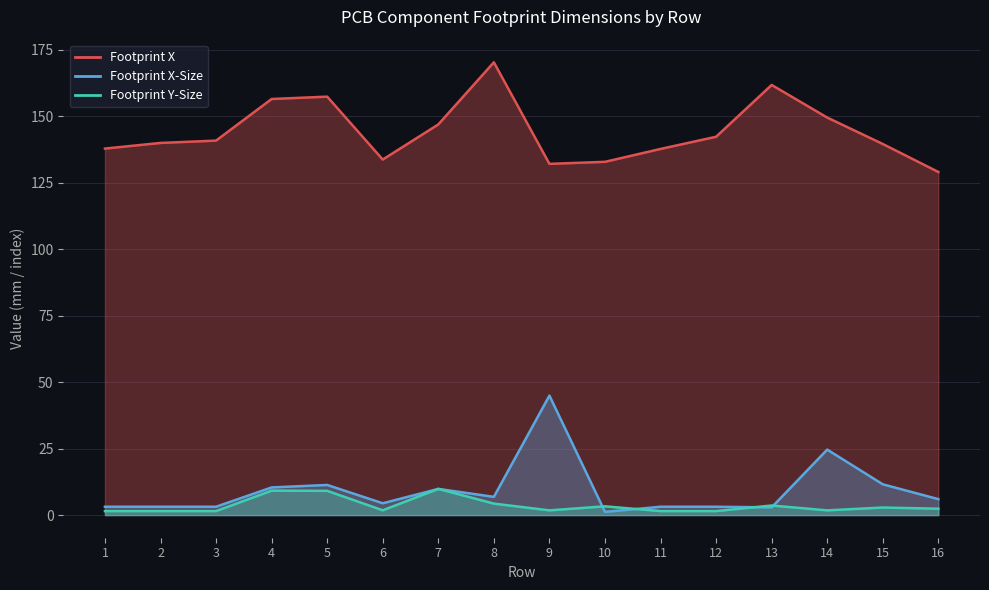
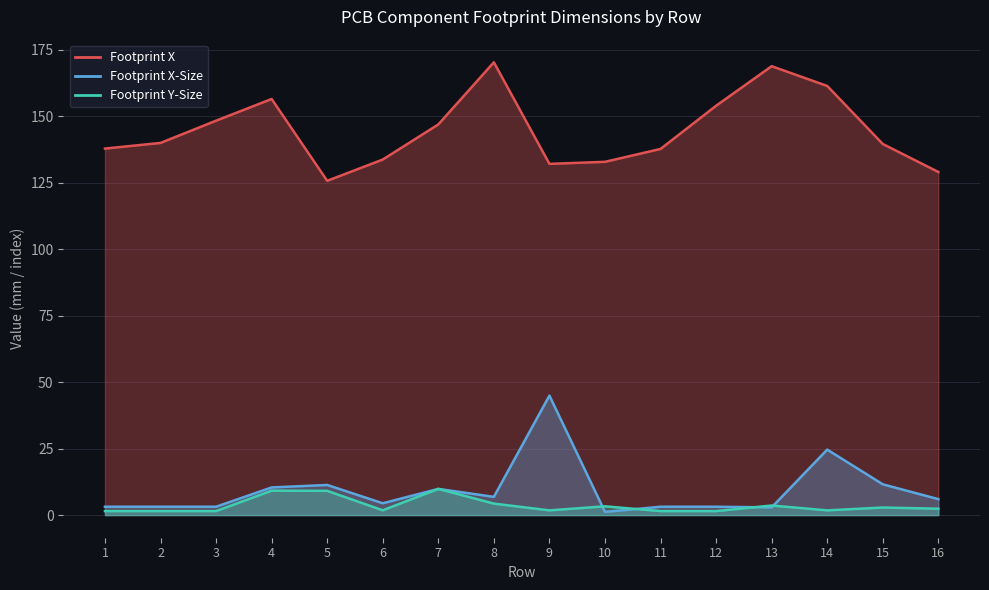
Footprint X, 3: 141 -> 148
Footprint X, 5: 157 -> 126
Footprint X, 12: 142 -> 154
Footprint X, 13: 162 -> 169
Footprint X, 14: 150 -> 161
